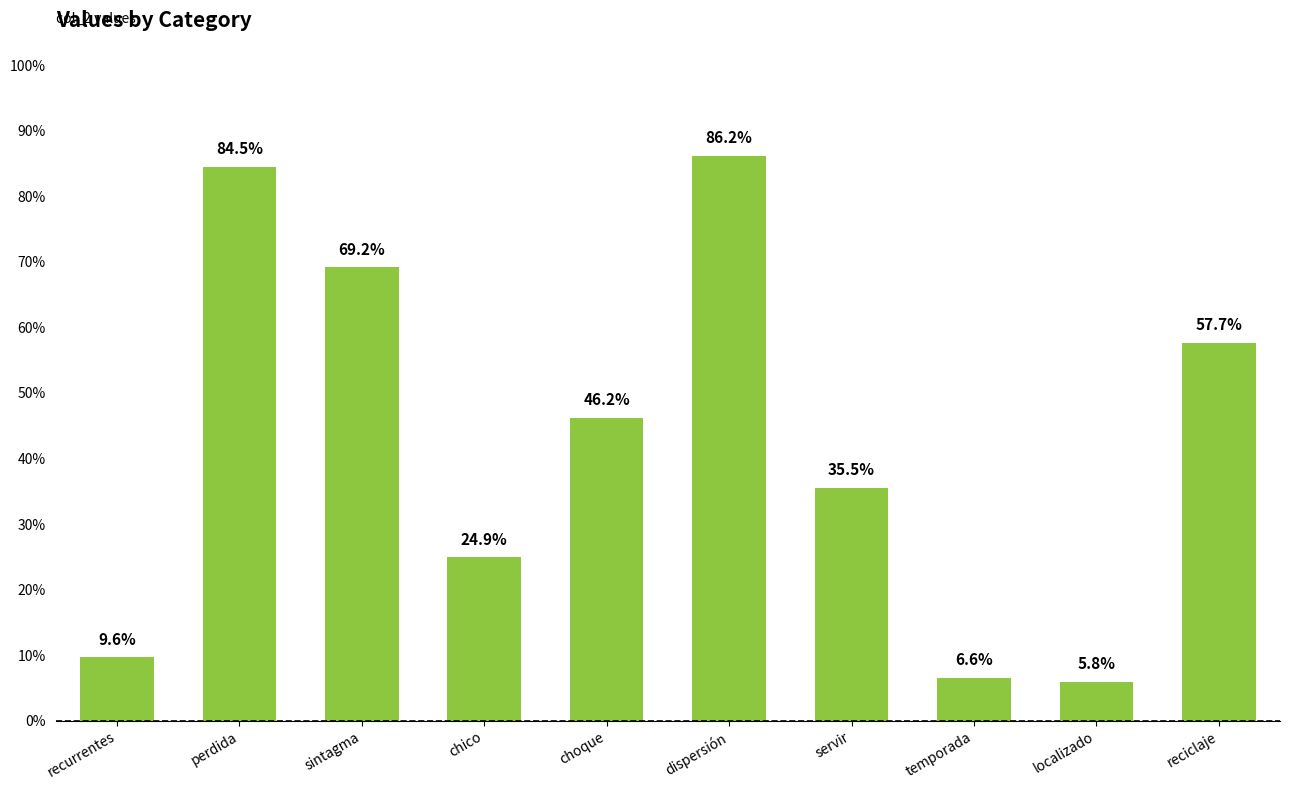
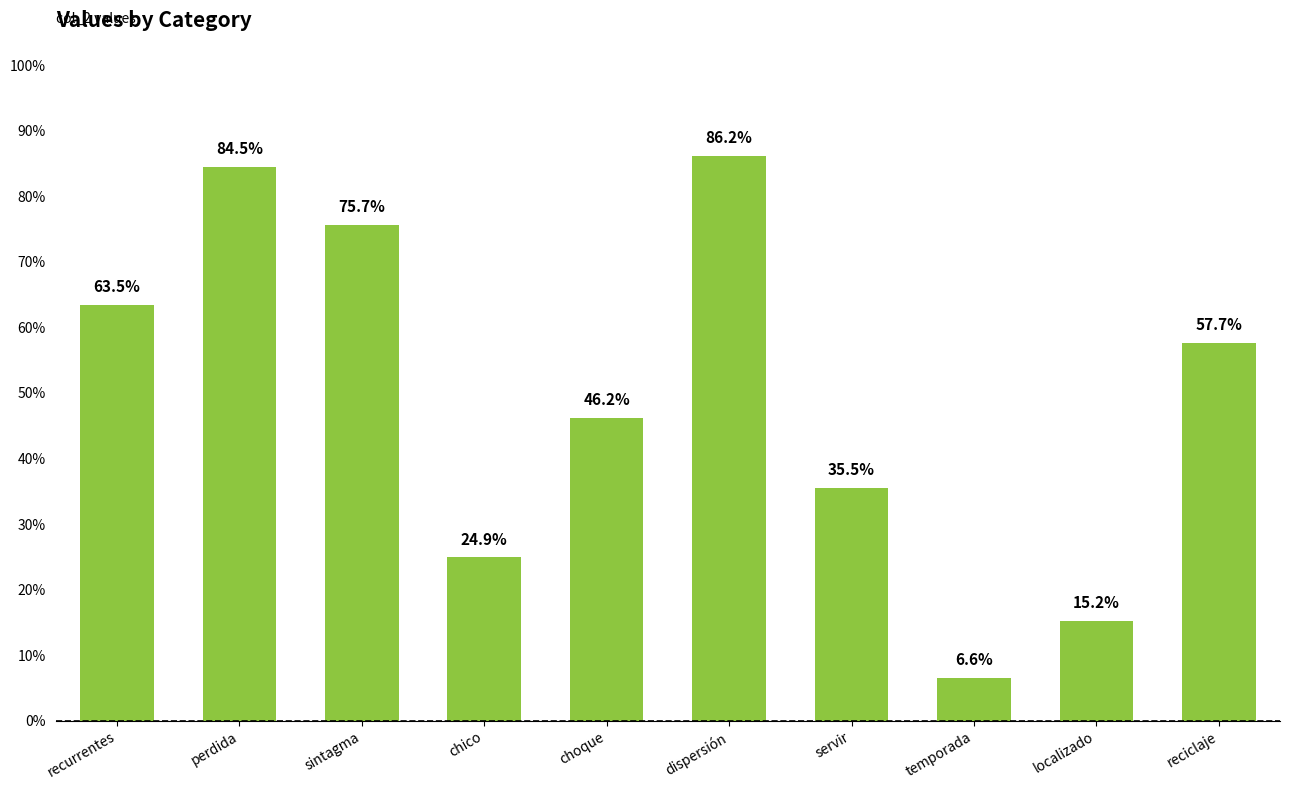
recurrentes: 9.6% -> 63.5%
sintagma: 69.2% -> 75.7%
localizado: 5.8% -> 15.2%
